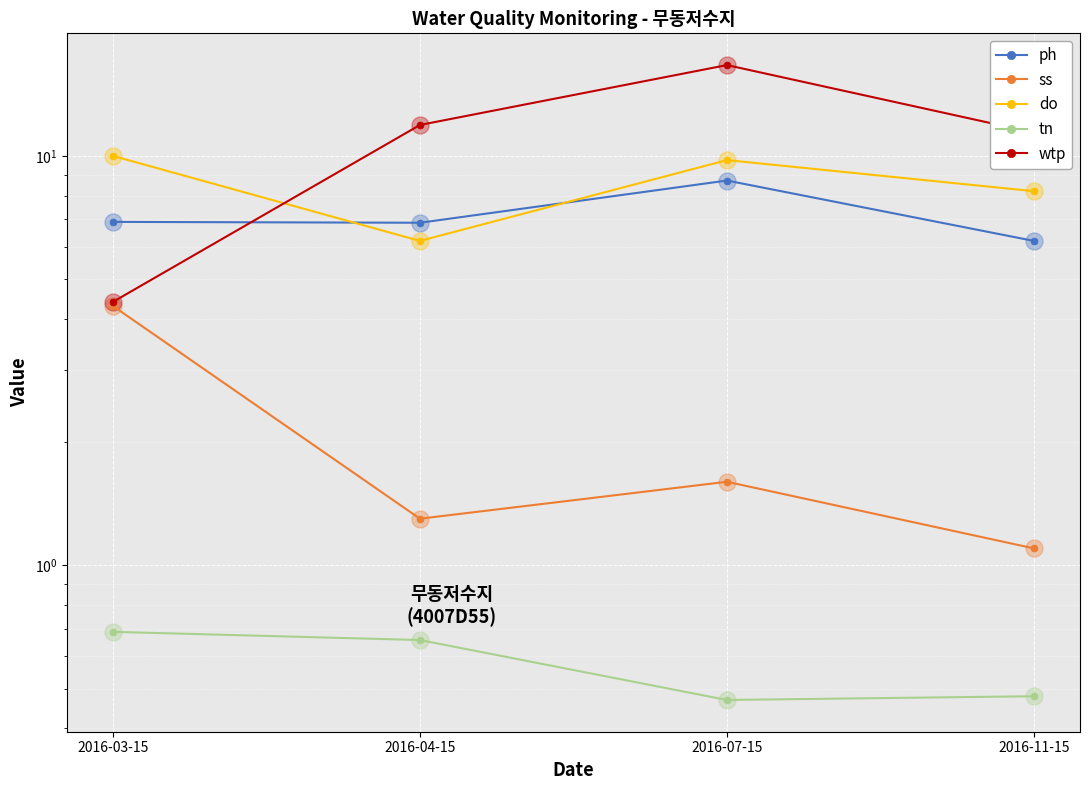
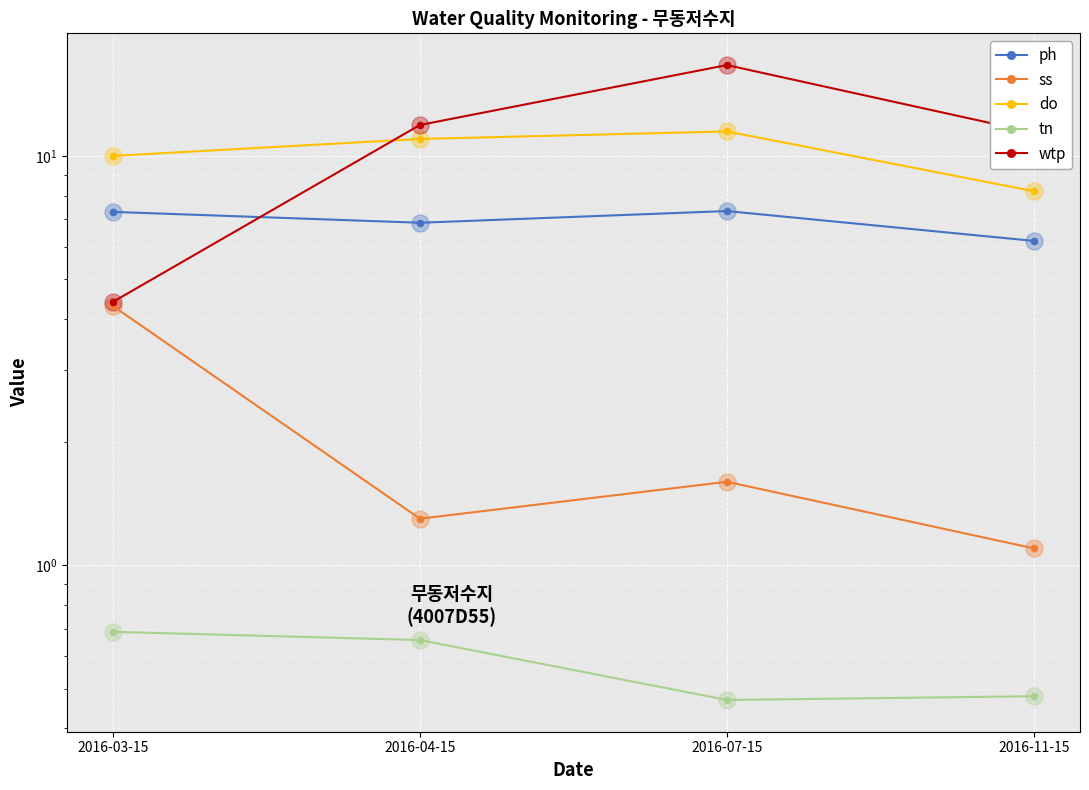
ph, 2016-03-15: 6.9 -> 7.3
do, 2016-04-15: 6.2 -> 11.0
ph, 2016-07-15: 8.7 -> 7.3
do, 2016-07-15: 9.8 -> 11.5
